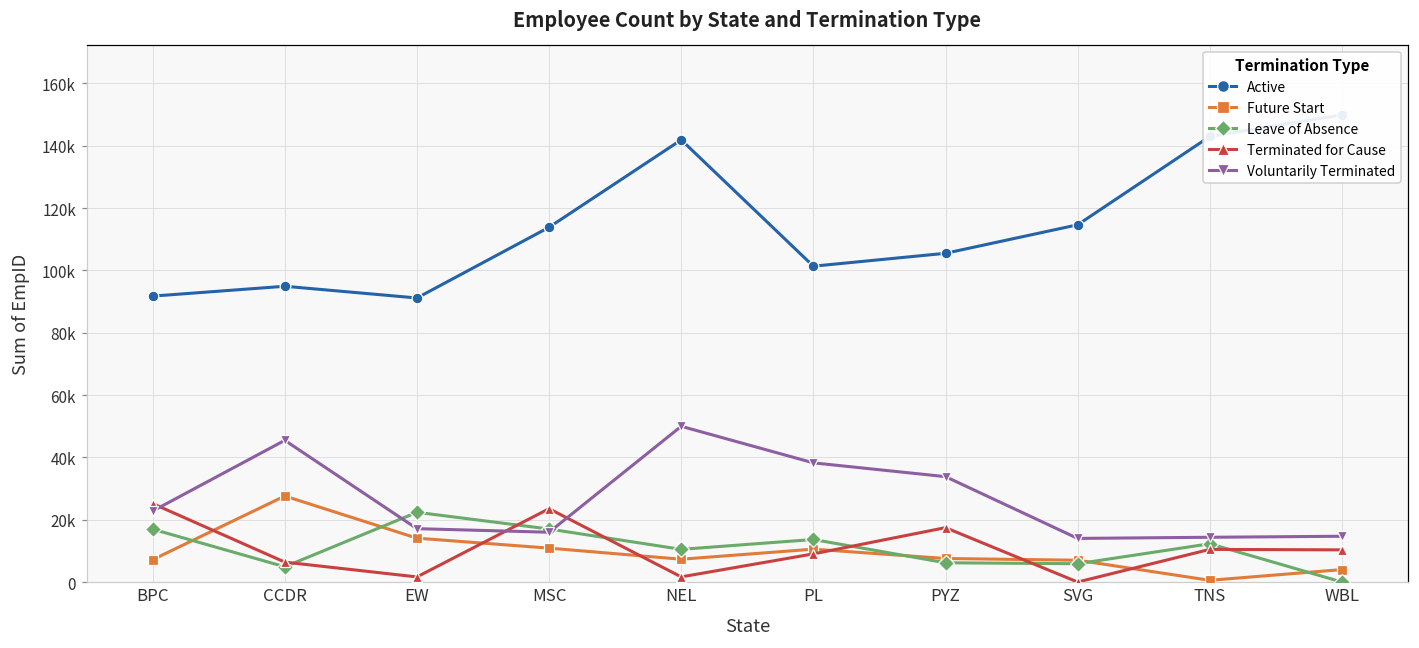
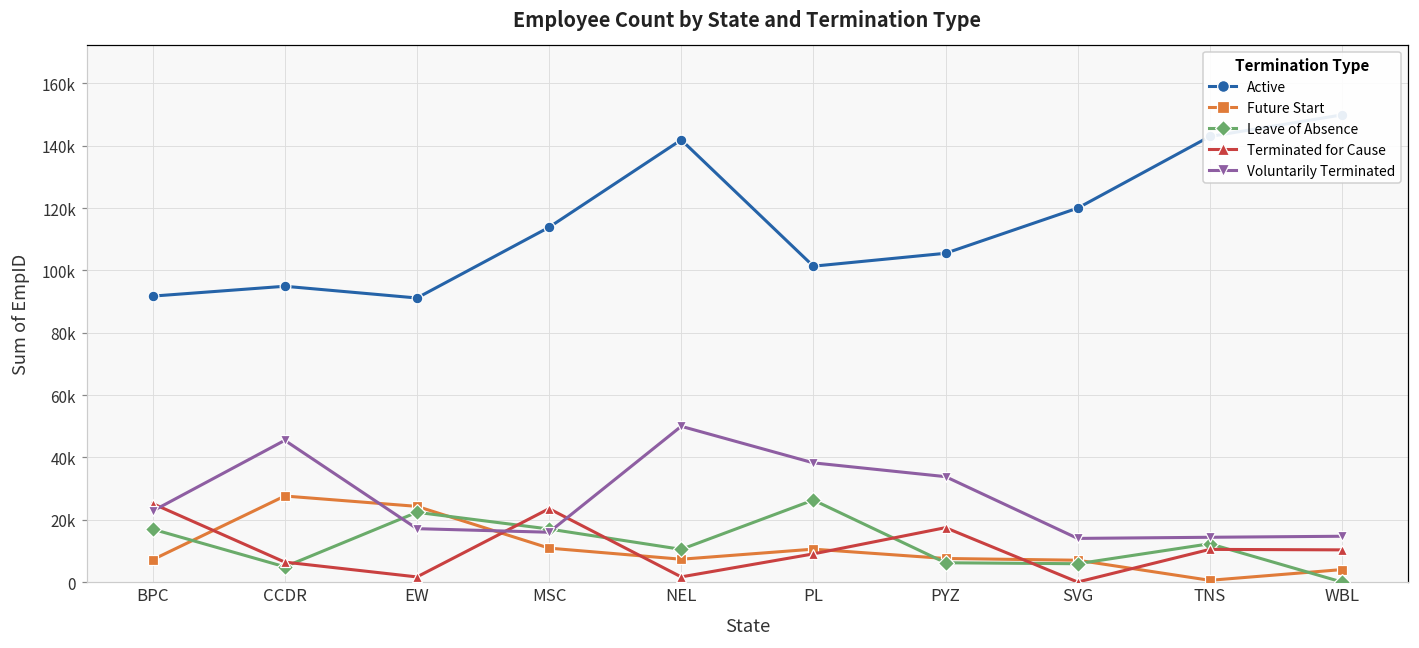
Future Start, EW: 14000 -> 24000
Leave of Absence, PL: 14000 -> 26000
Active, SVG: 115000 -> 120000
